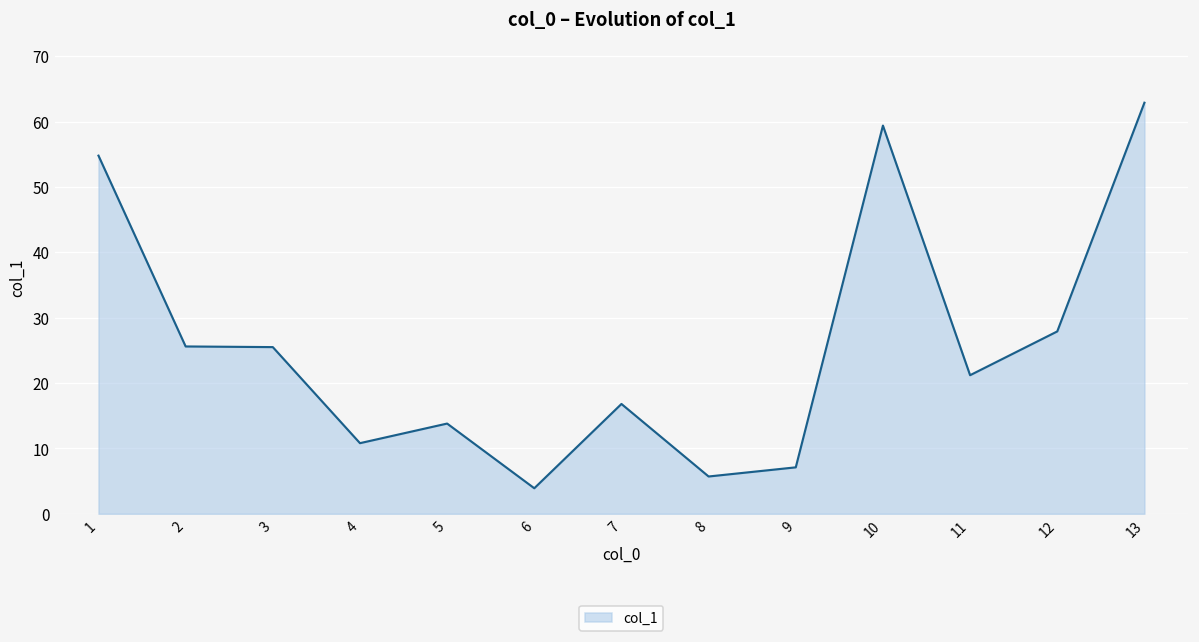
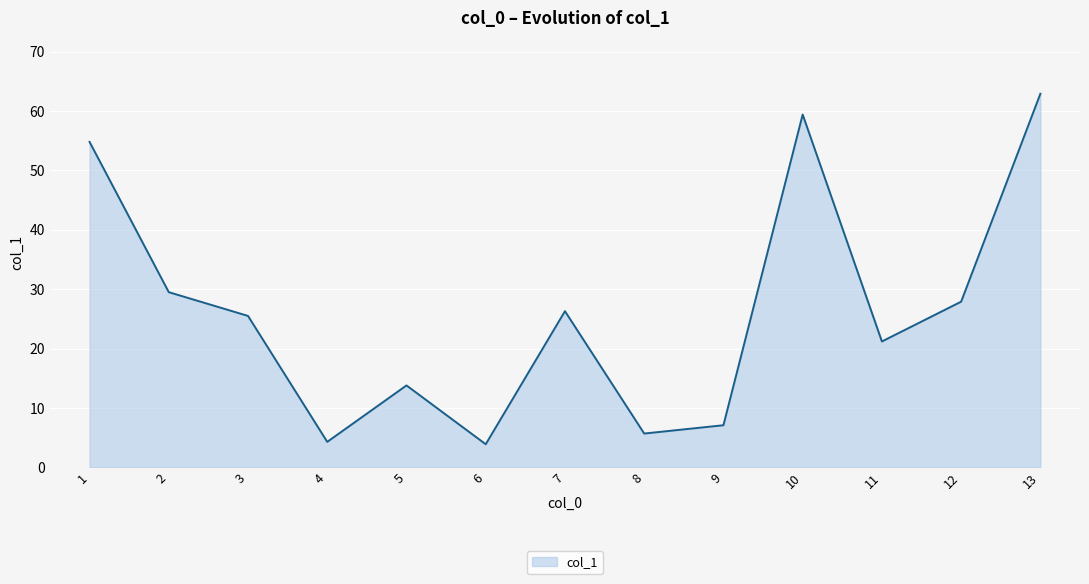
2: 26 -> 30
4: 11 -> 4
7: 17 -> 26
